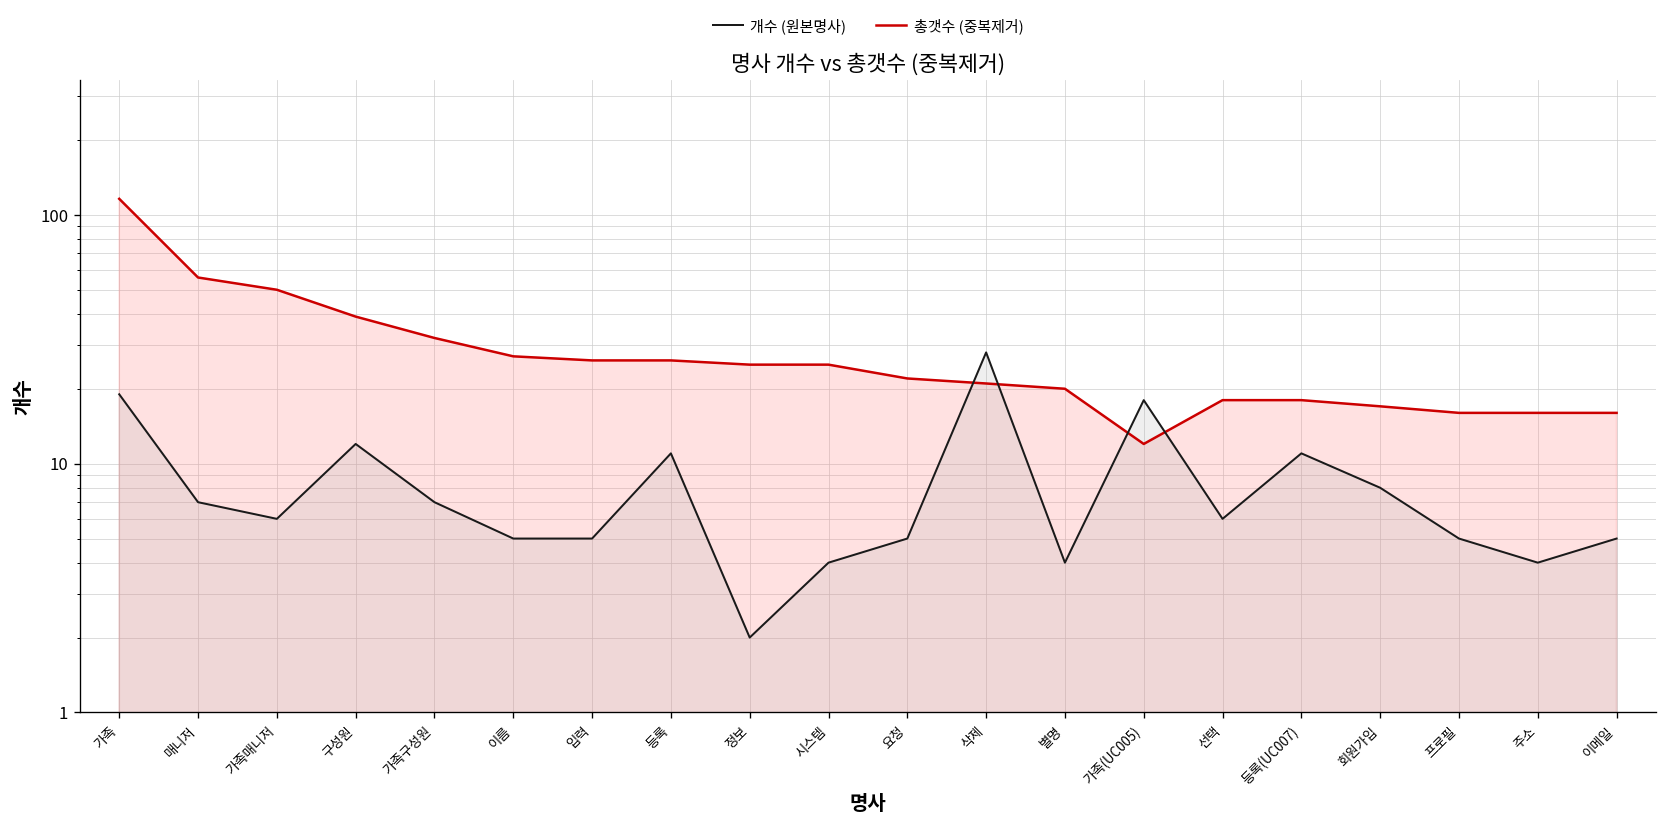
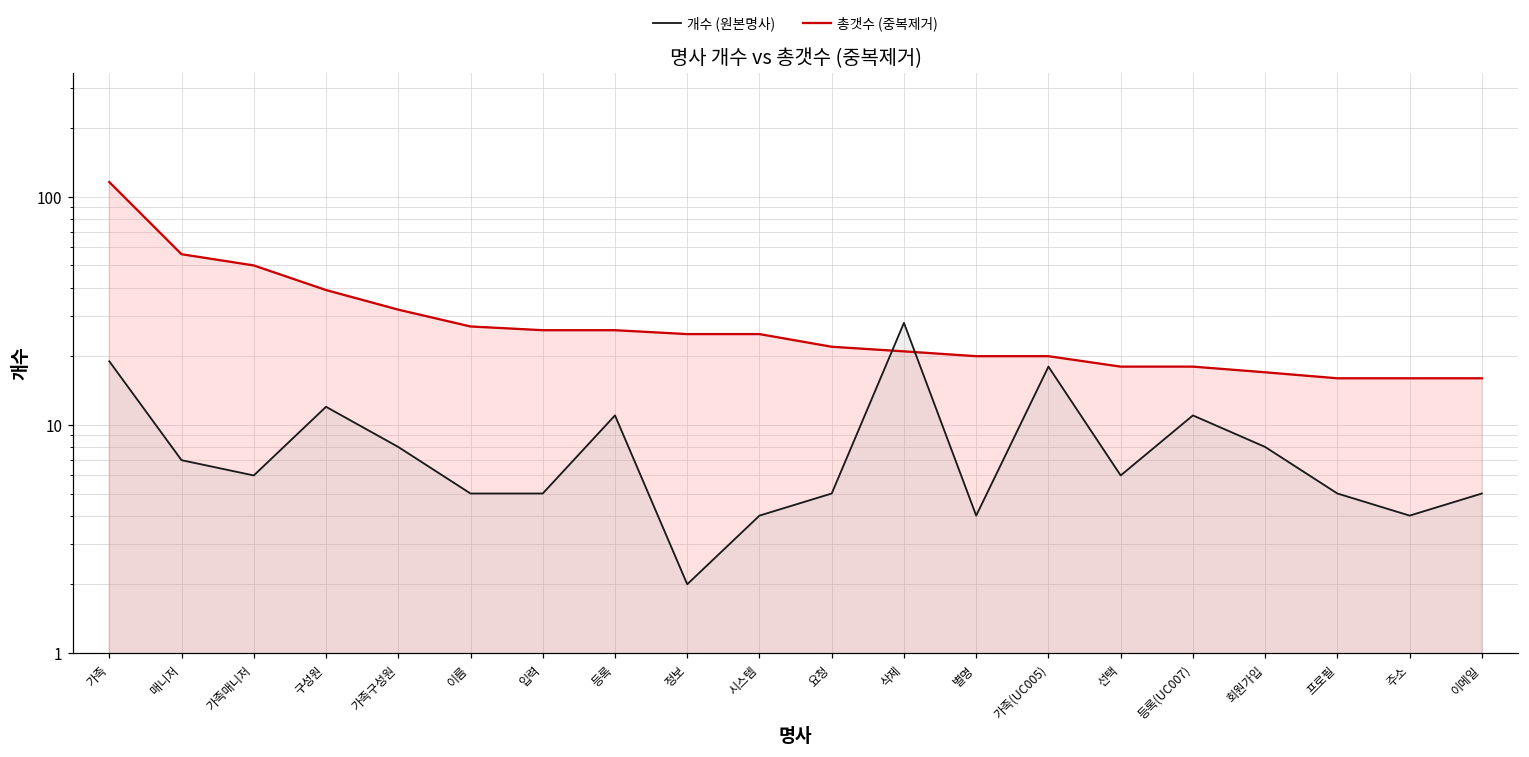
개수 (원본명사), 가족구성원: 7 -> 8
총갯수 (중복제거), 가족(UC005): 12 -> 20
